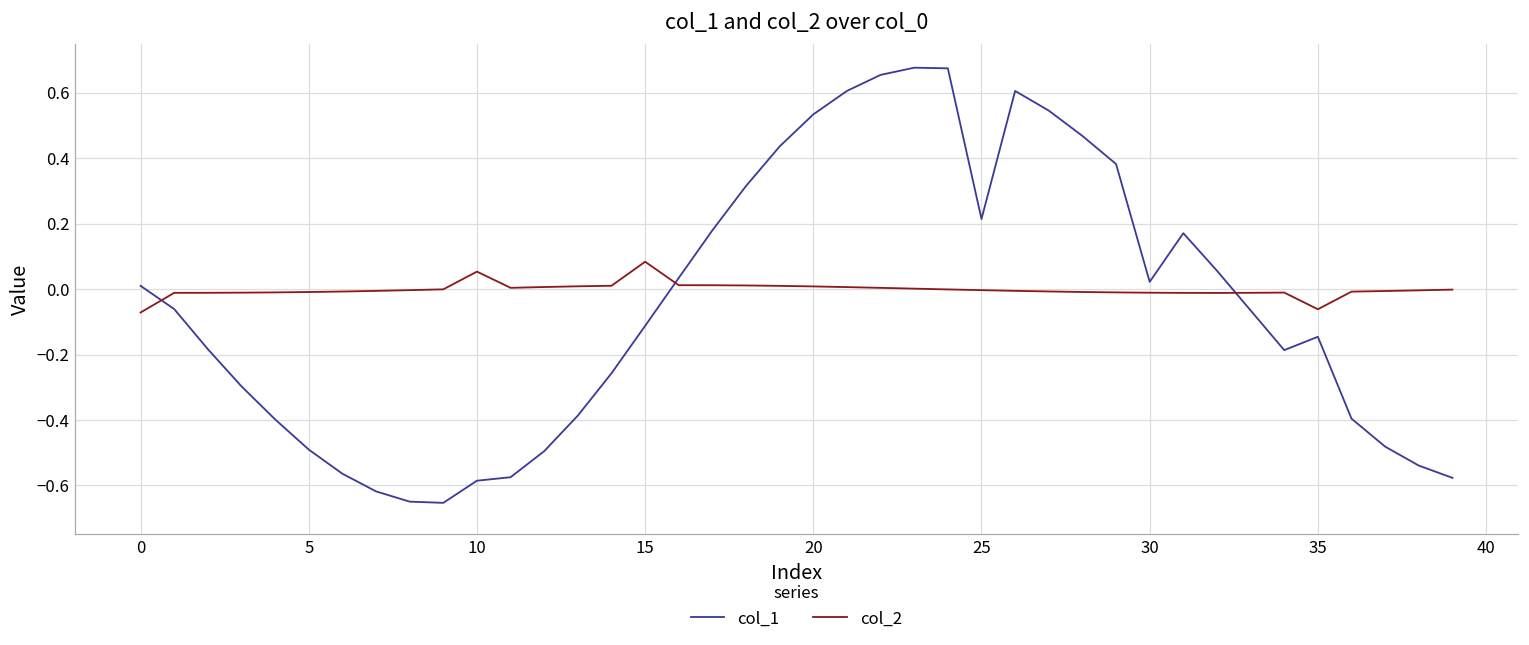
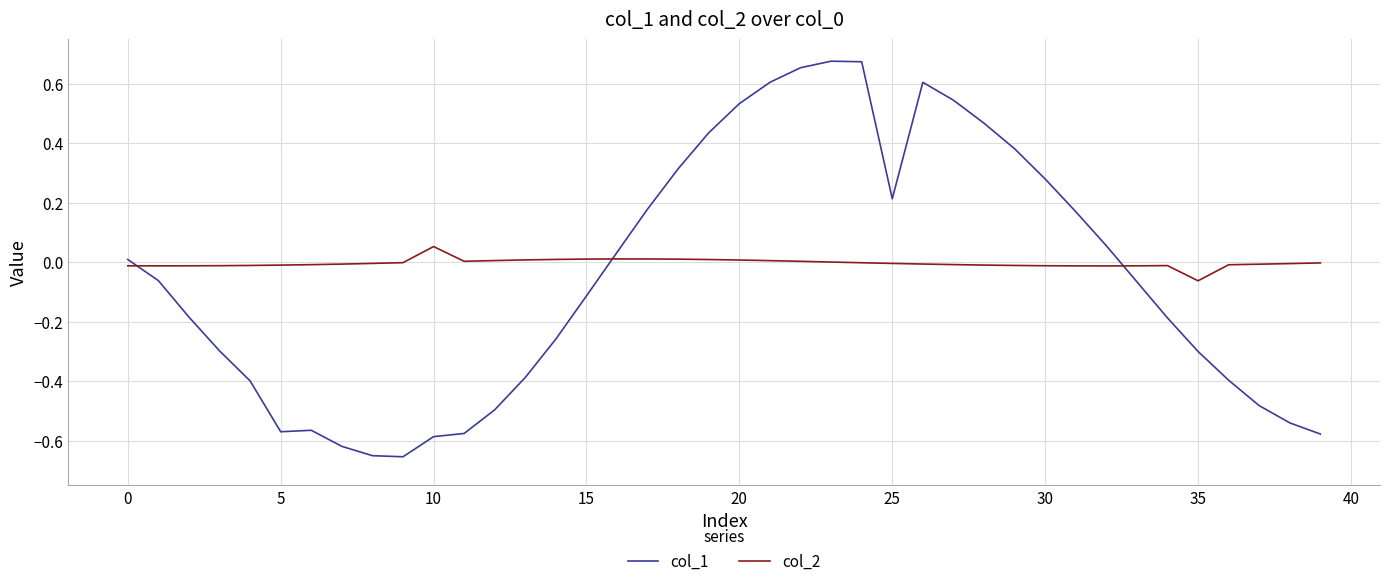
col_2, 0: -0.07 -> -0.01
col_1, 5: -0.49 -> -0.57
col_2, 15: 0.08 -> 0.01
col_1, 30: 0.02 -> 0.28
col_1, 35: -0.15 -> -0.30
